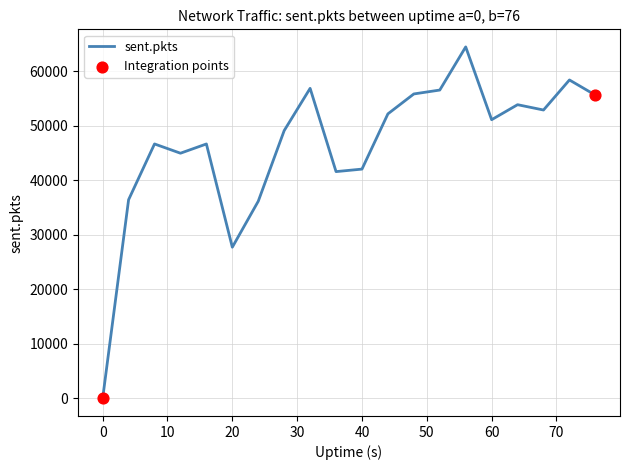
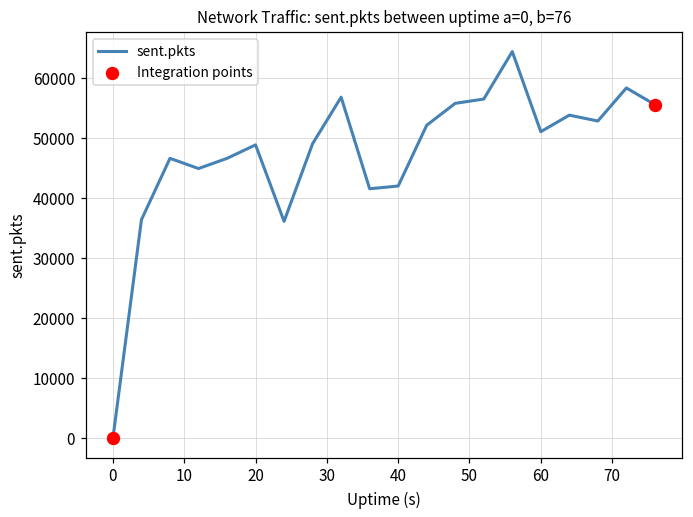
sent.pkts, 20: 28000 -> 49000
